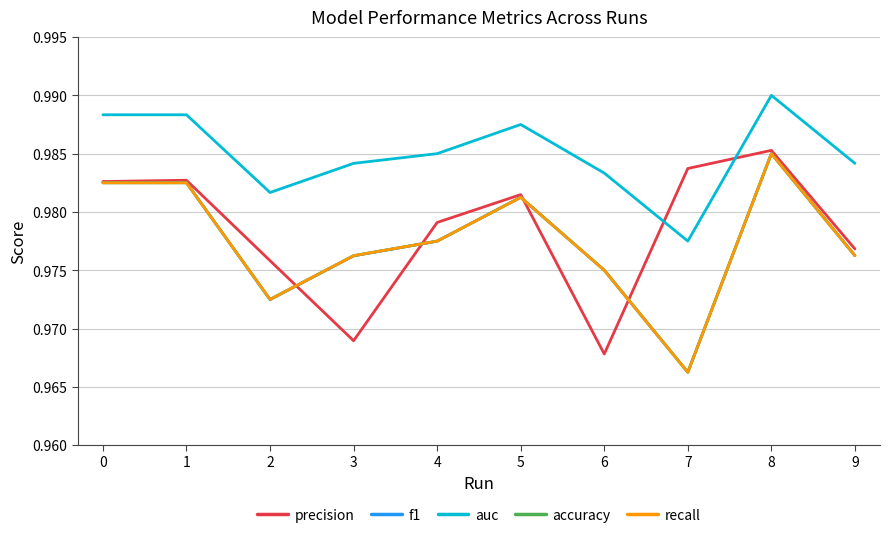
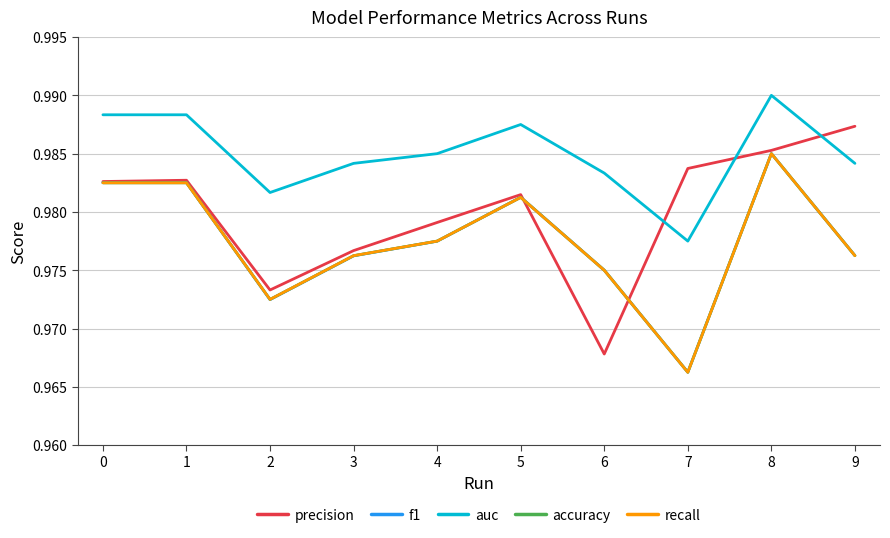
precision, 2: 0.9758 -> 0.9733
precision, 3: 0.9690 -> 0.9767
precision, 9: 0.9768 -> 0.9873
